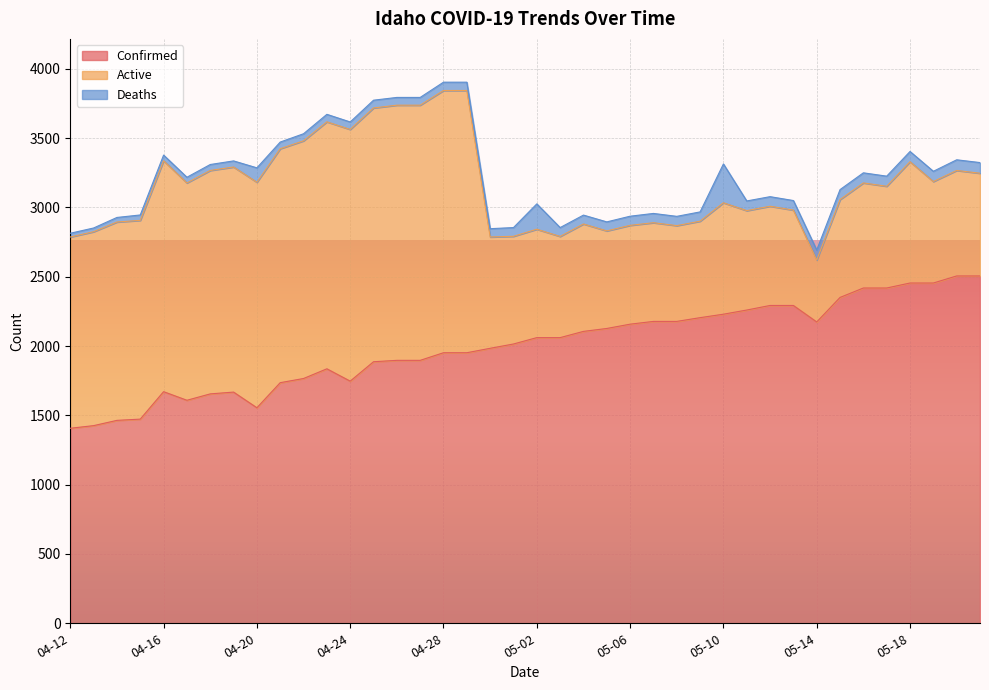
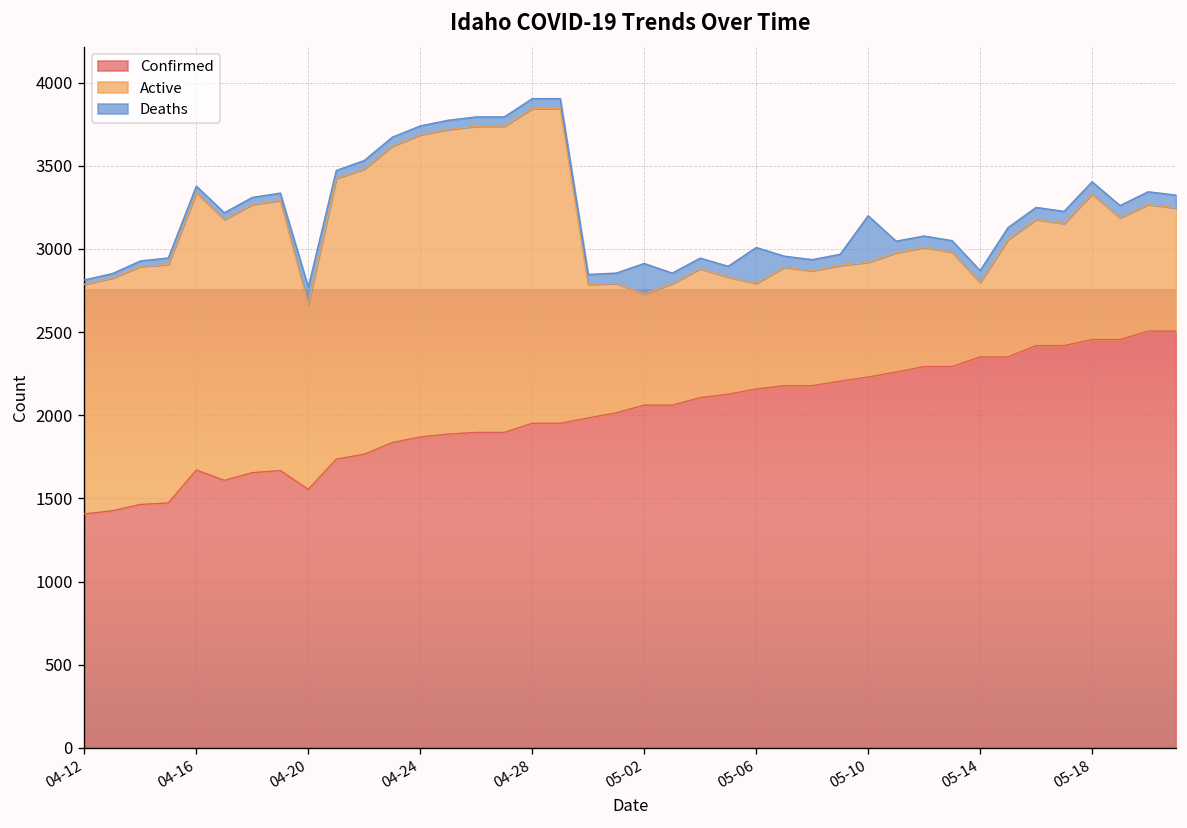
Active, 04-20: 1630 -> 1110
Confirmed, 04-24: 1750 -> 1870
Active, 05-02: 780 -> 670
Active, 05-06: 710 -> 640
Deaths, 05-06: 70 -> 220
Active, 05-10: 800 -> 690
Confirmed, 05-14: 2170 -> 2350
